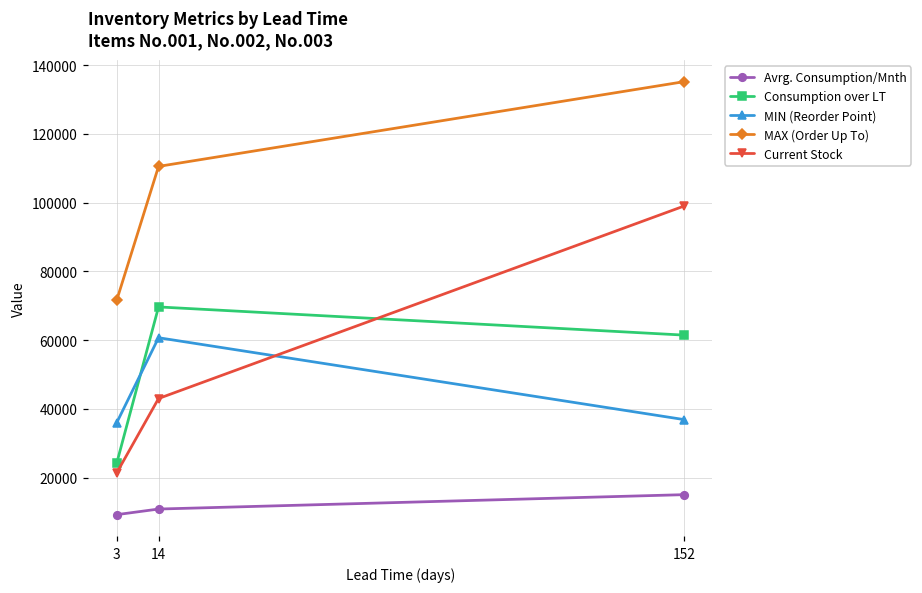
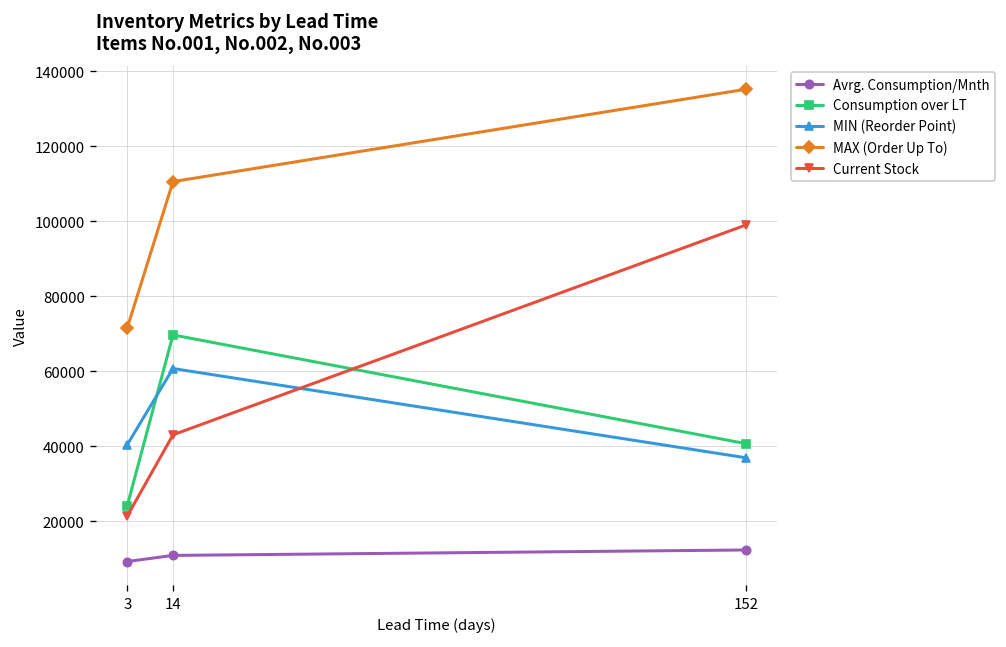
MIN (Reorder Point), 3: 36000 -> 40000
Avrg. Consumption/Mnth, 152: 15000 -> 12000
Consumption over LT, 152: 61000 -> 41000
